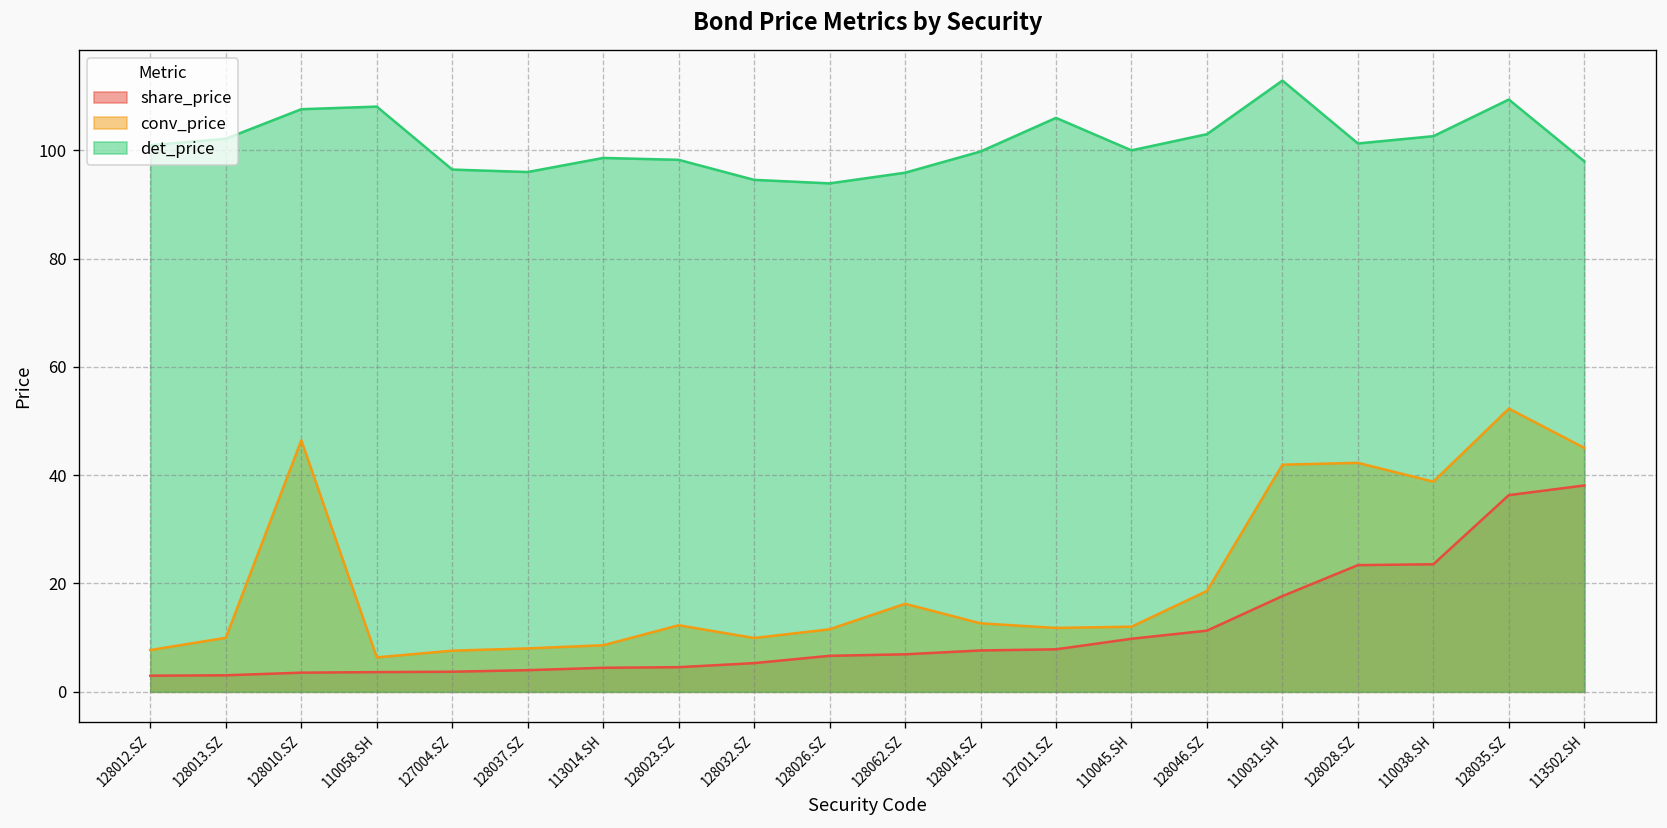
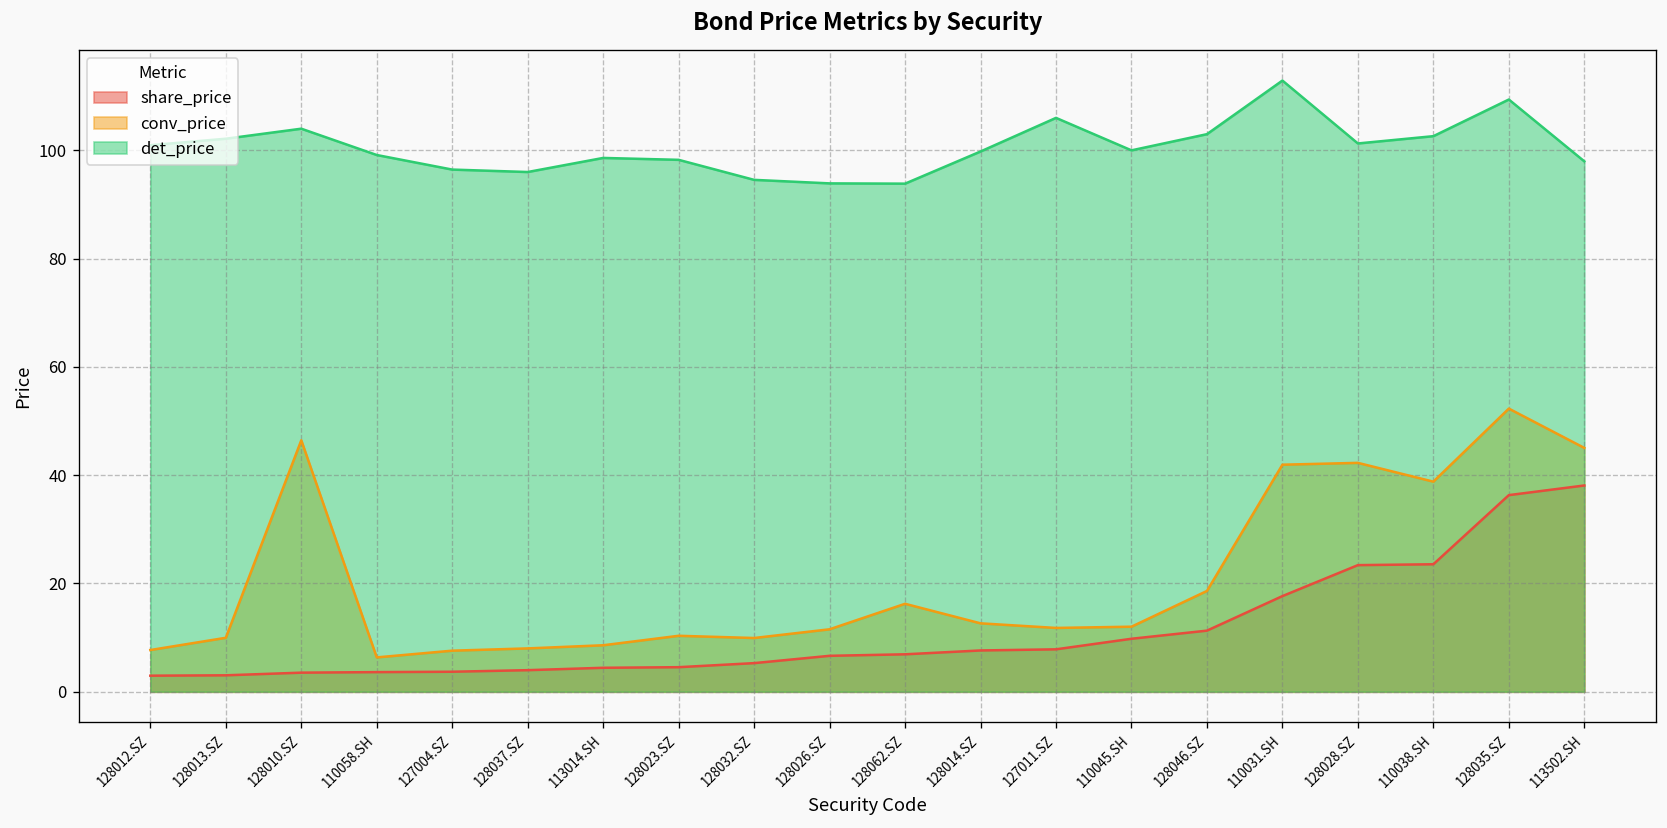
det_price, 128010.SZ: 108 -> 104
det_price, 110058.SH: 108 -> 99
conv_price, 128023.SZ: 12 -> 10
det_price, 128062.SZ: 96 -> 94
